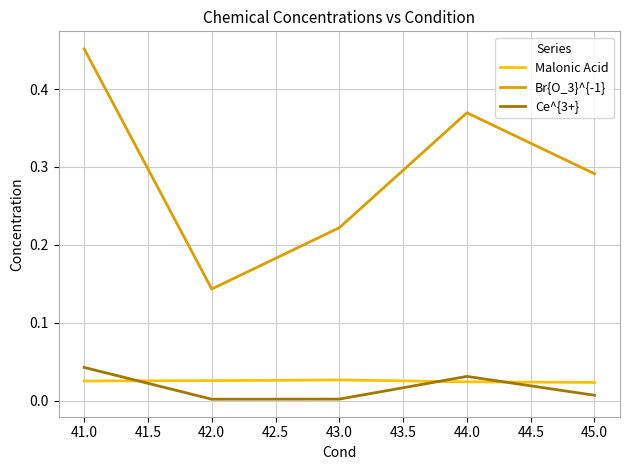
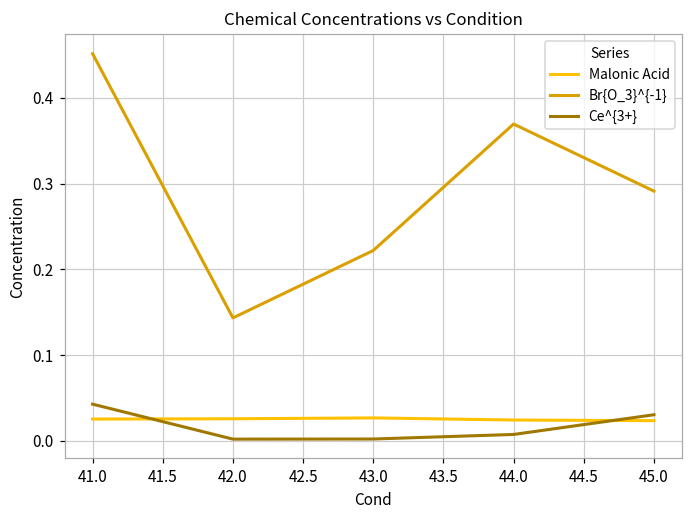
Ce^{3+}, 44.0: 0.03 -> 0.01
Ce^{3+}, 45.0: 0.01 -> 0.03
